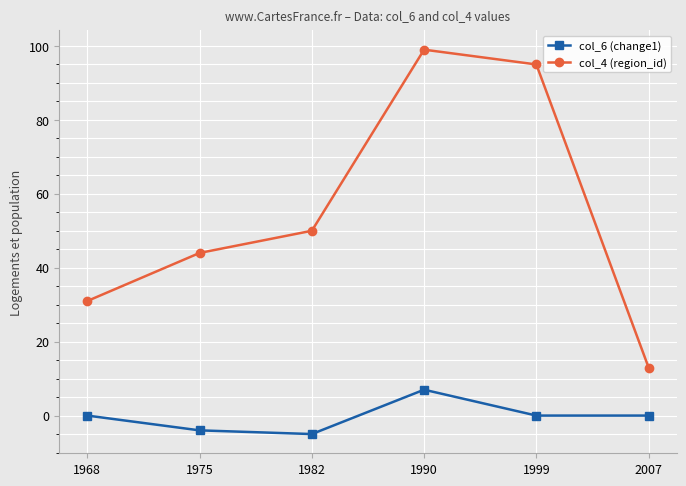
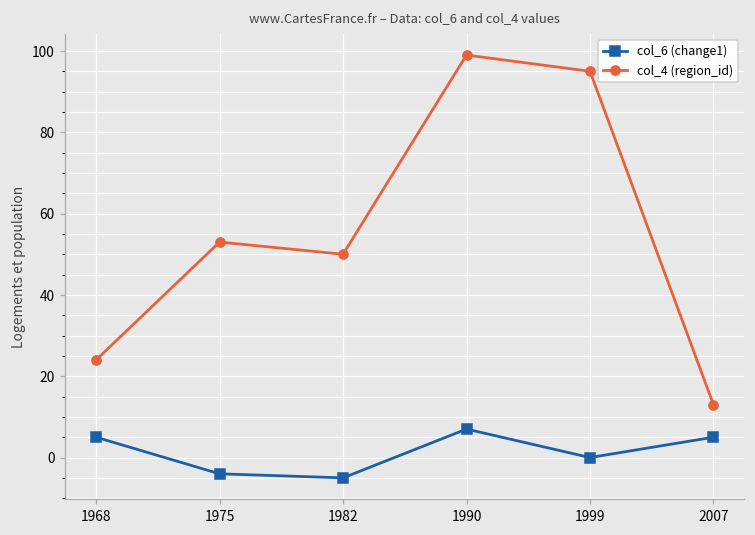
col_6 (change1), 1968: 0 -> 5
col_4 (region_id), 1968: 31 -> 24
col_4 (region_id), 1975: 44 -> 53
col_6 (change1), 2007: 0 -> 5
